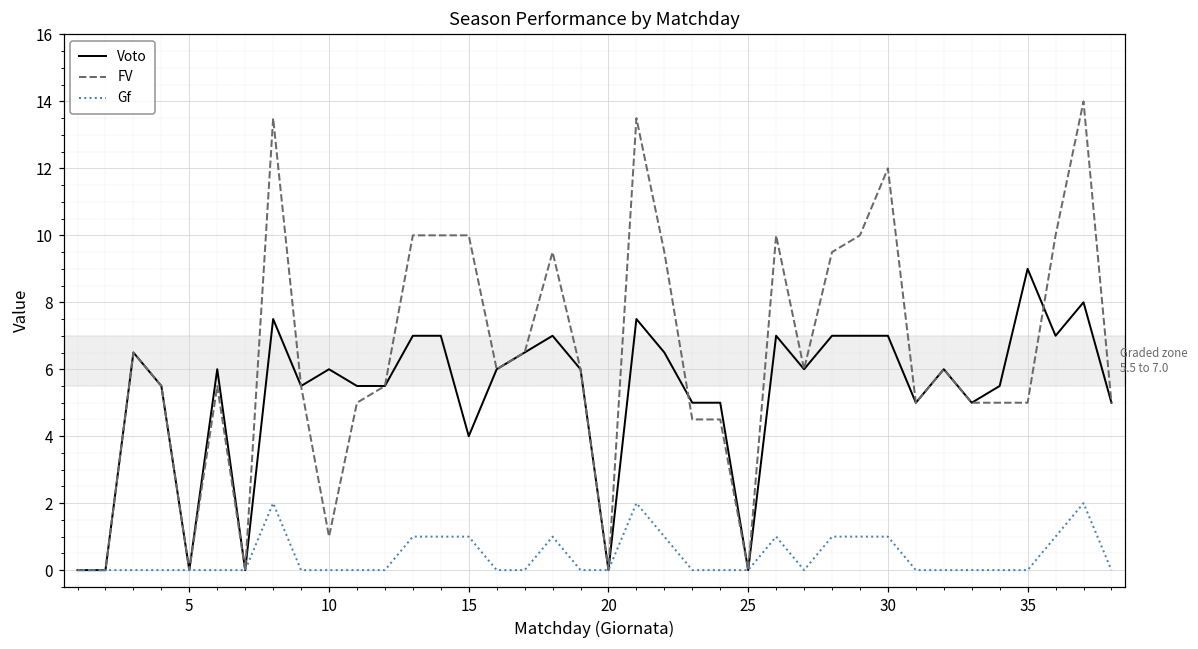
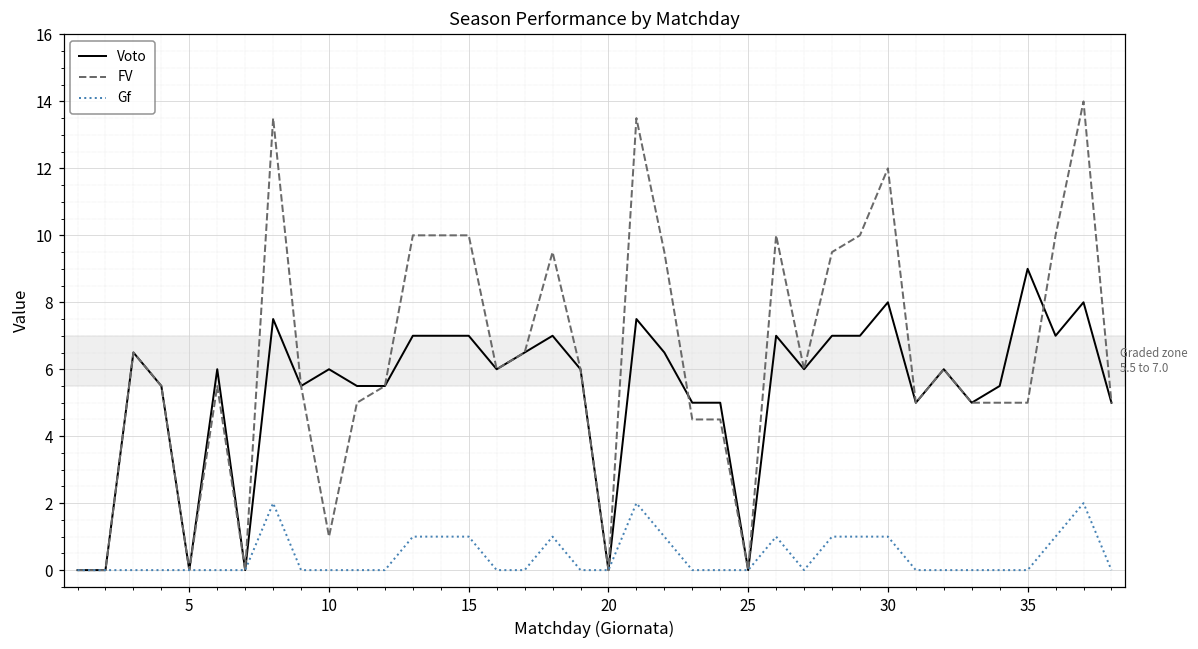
Voto, 15: 4 -> 7
Voto, 30: 7 -> 8
